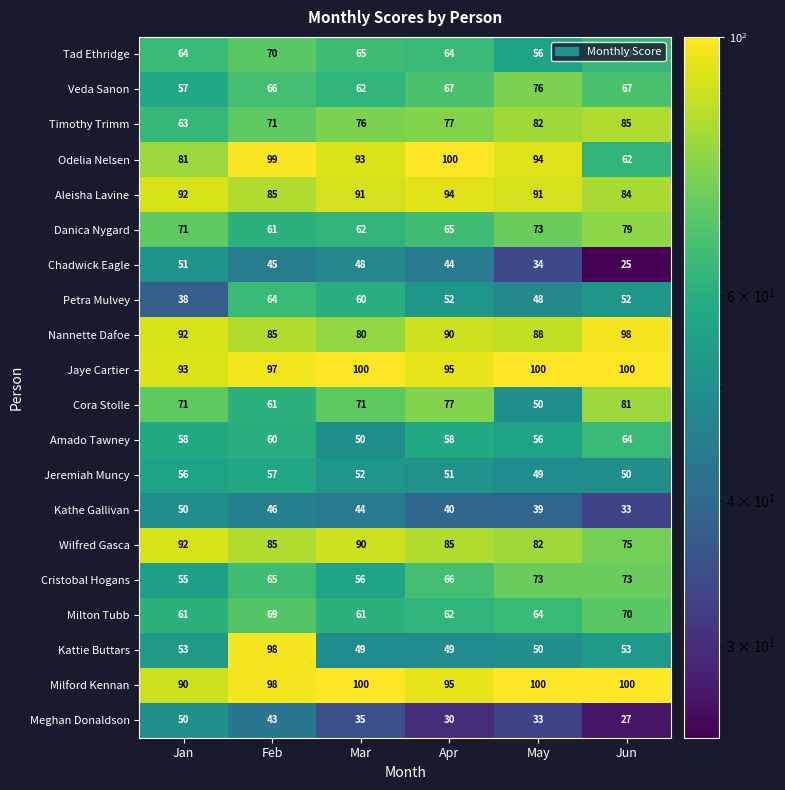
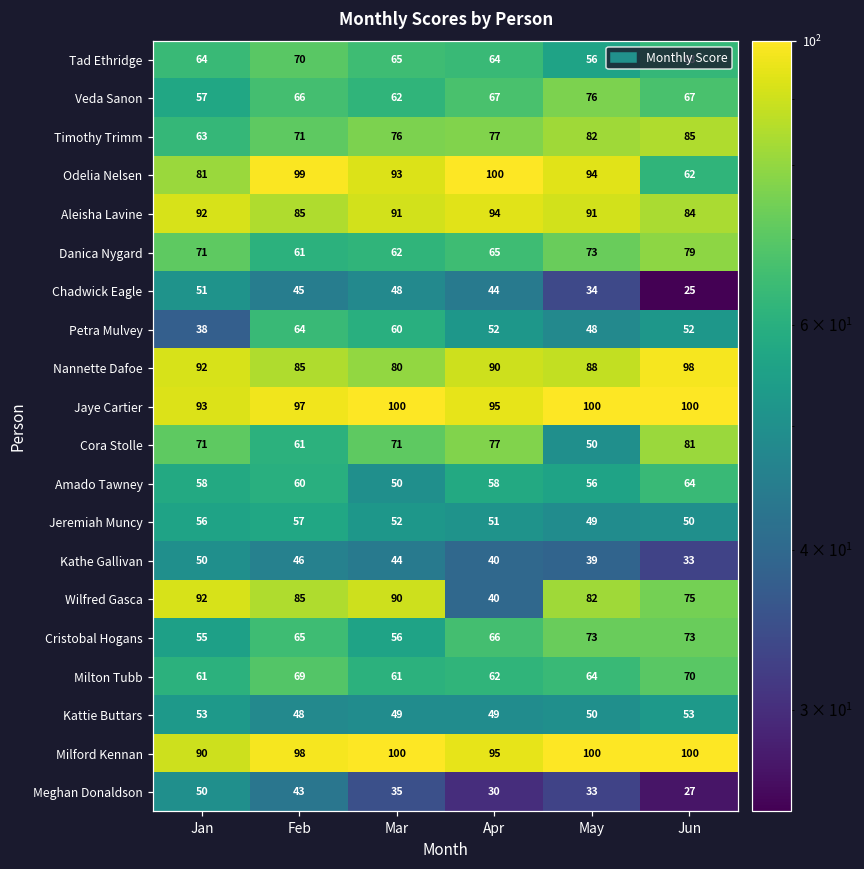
Wilfred Gasca, Apr: 85 -> 40
Kattie Buttars, Feb: 98 -> 48
